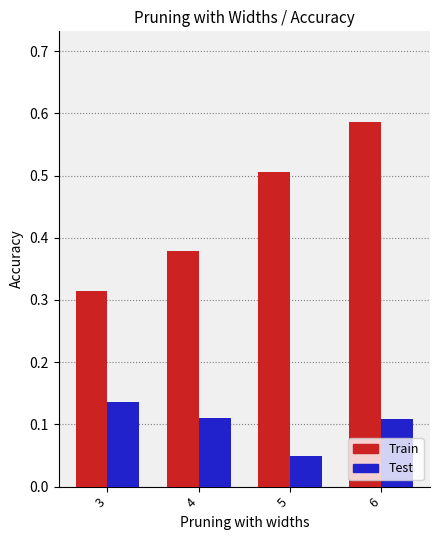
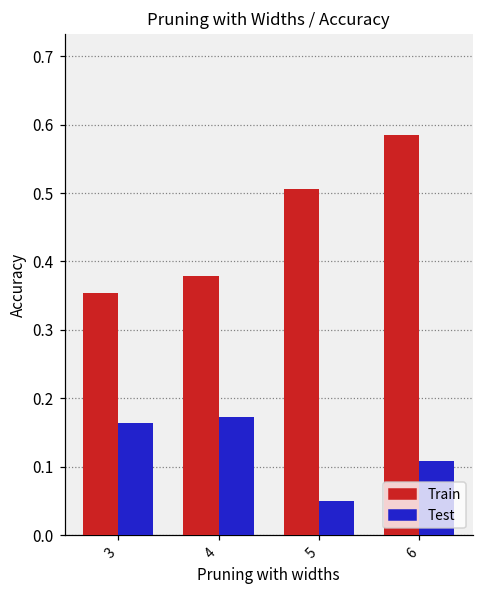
Train, 3: 0.31 -> 0.35
Test, 3: 0.14 -> 0.16
Test, 4: 0.11 -> 0.17
